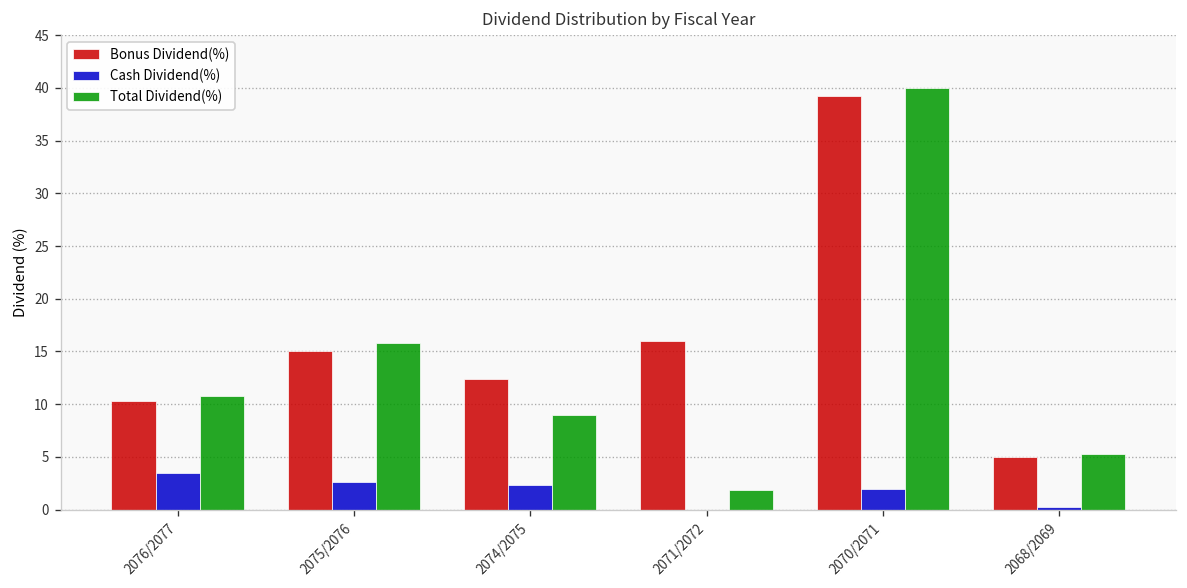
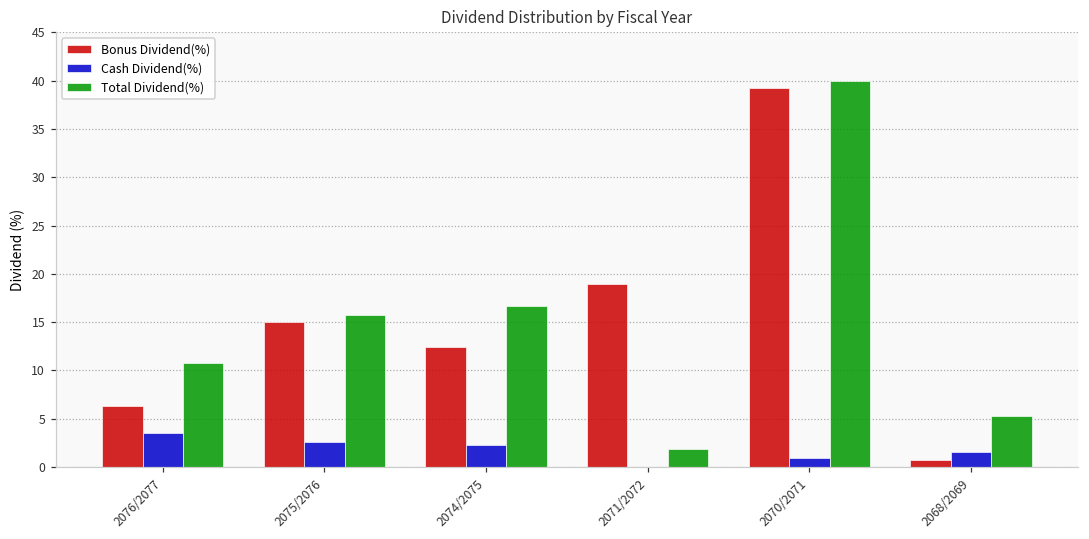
Bonus Dividend(%), 2076/2077: 10 -> 6
Total Dividend(%), 2074/2075: 9 -> 17
Bonus Dividend(%), 2071/2072: 16 -> 19
Cash Dividend(%), 2070/2071: 2 -> 1
Bonus Dividend(%), 2068/2069: 5 -> 1
Cash Dividend(%), 2068/2069: 0 -> 2
